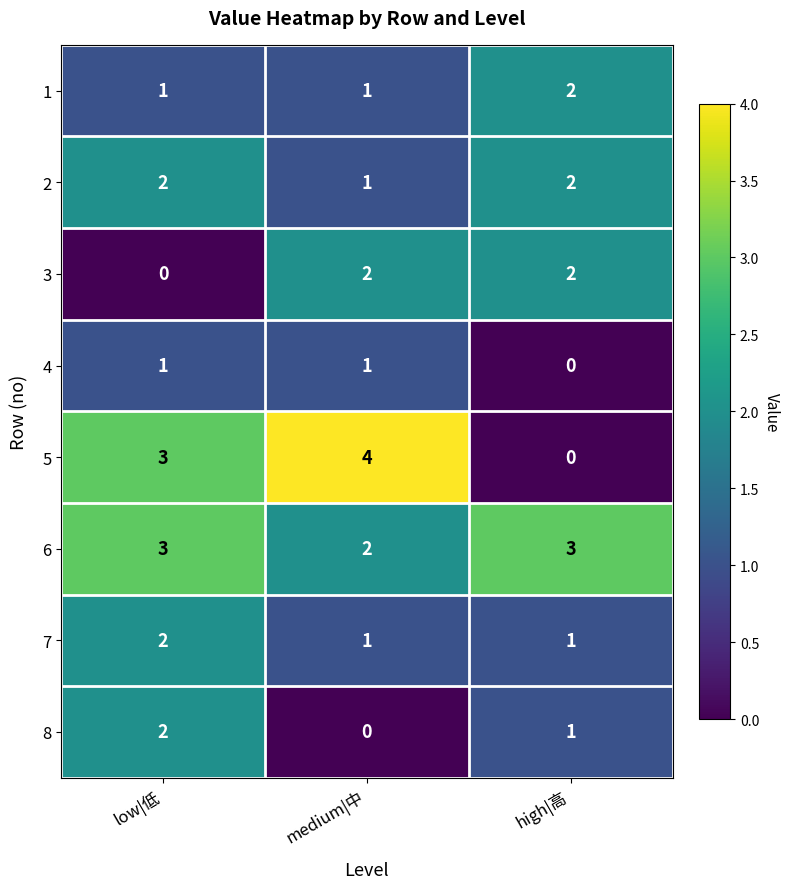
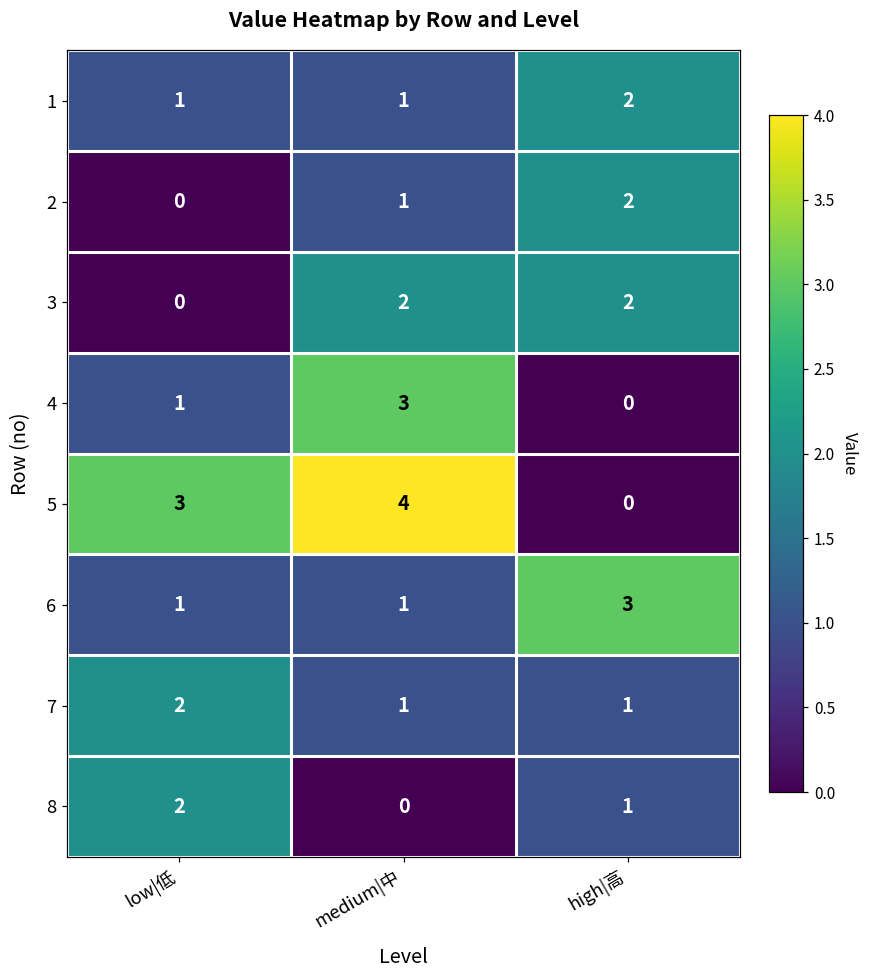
2, low|低: 2 -> 0
4, medium|中: 1 -> 3
6, low|低: 3 -> 1
6, medium|中: 2 -> 1
